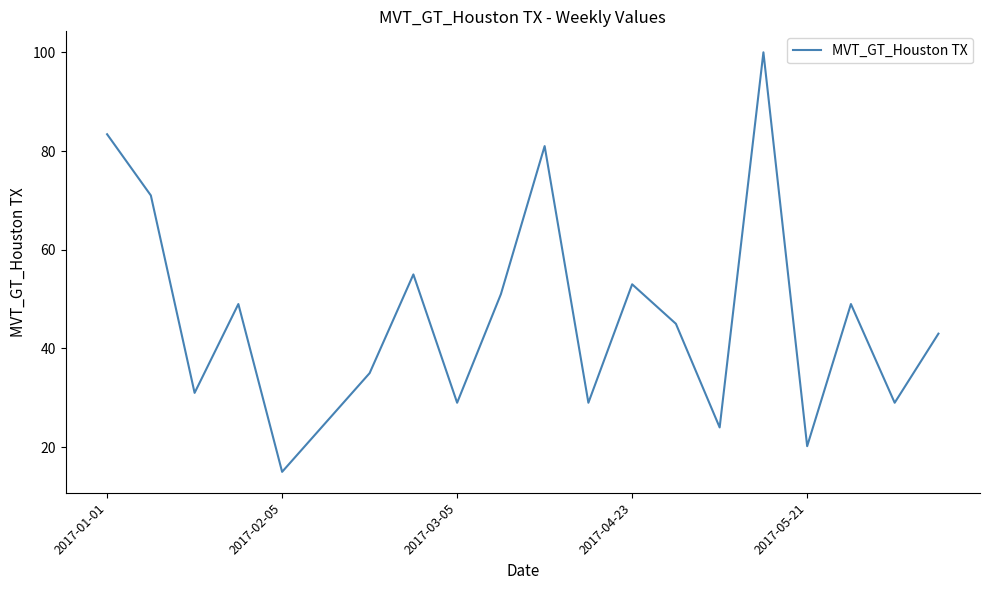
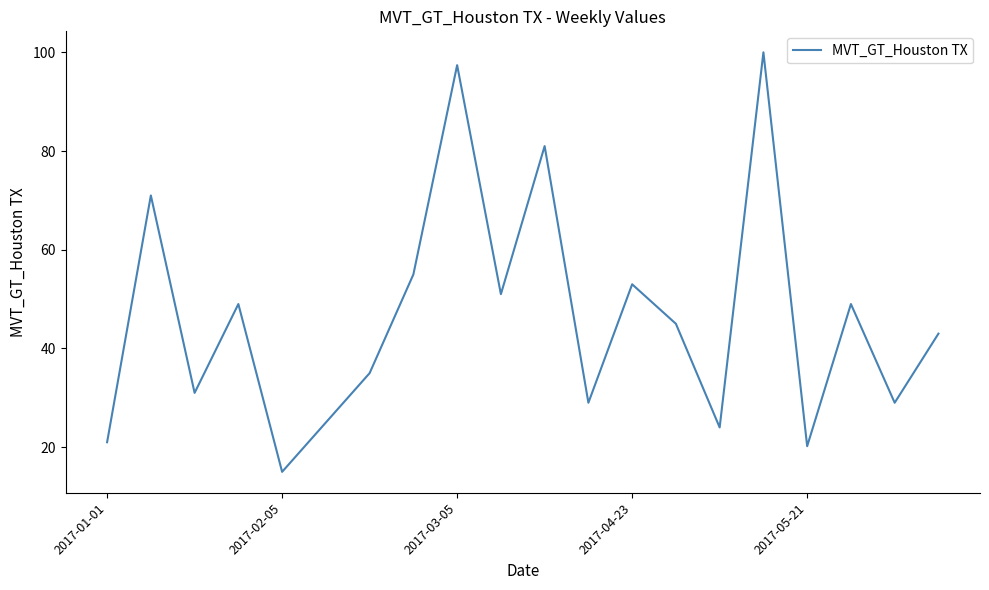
2017-01-01: 83 -> 21
2017-03-05: 29 -> 97
